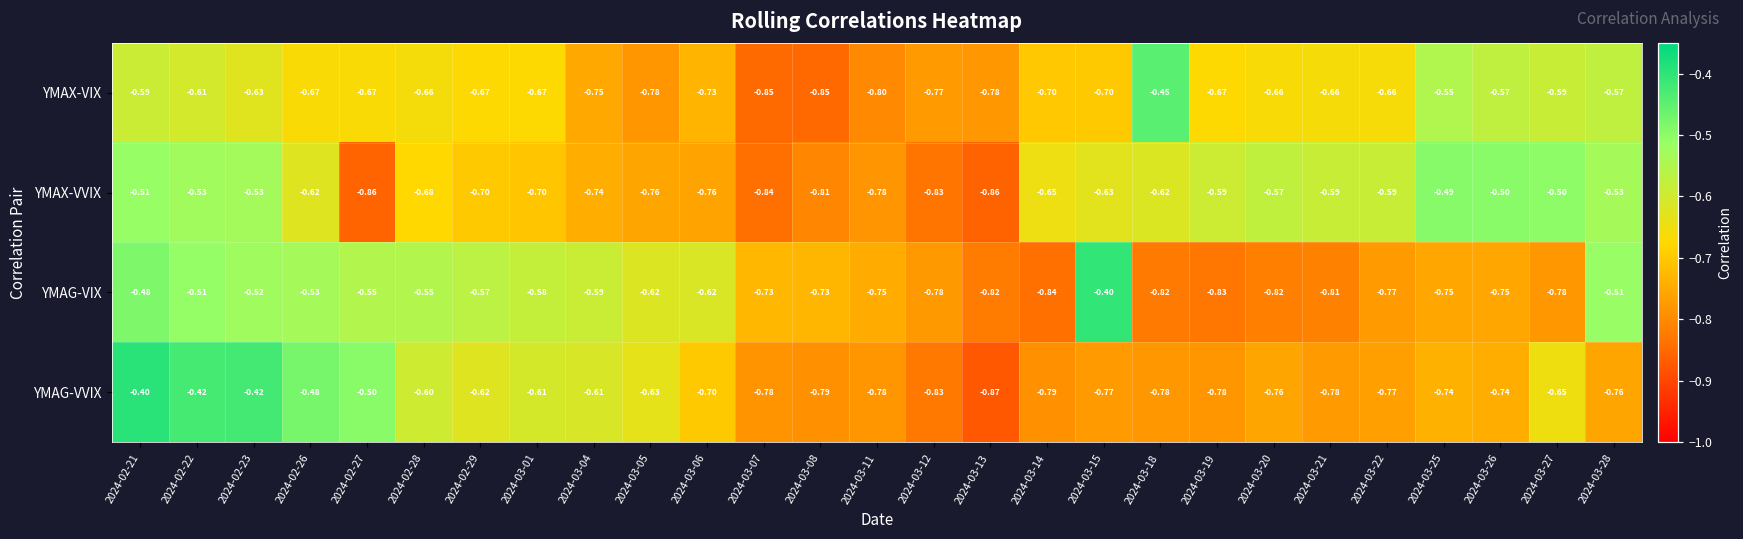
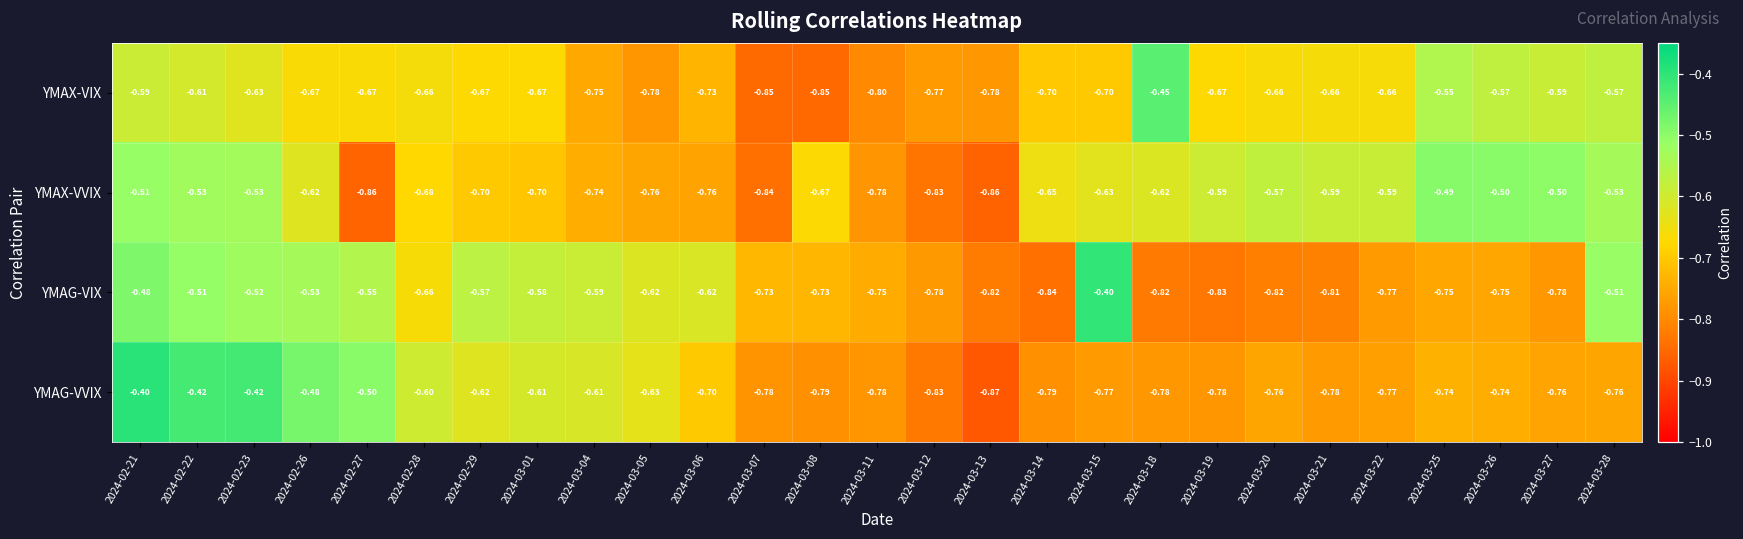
YMAX-VVIX, 2024-03-08: -0.81 -> -0.67
YMAG-VIX, 2024-02-28: -0.55 -> -0.66
YMAG-VVIX, 2024-03-27: -0.65 -> -0.76
